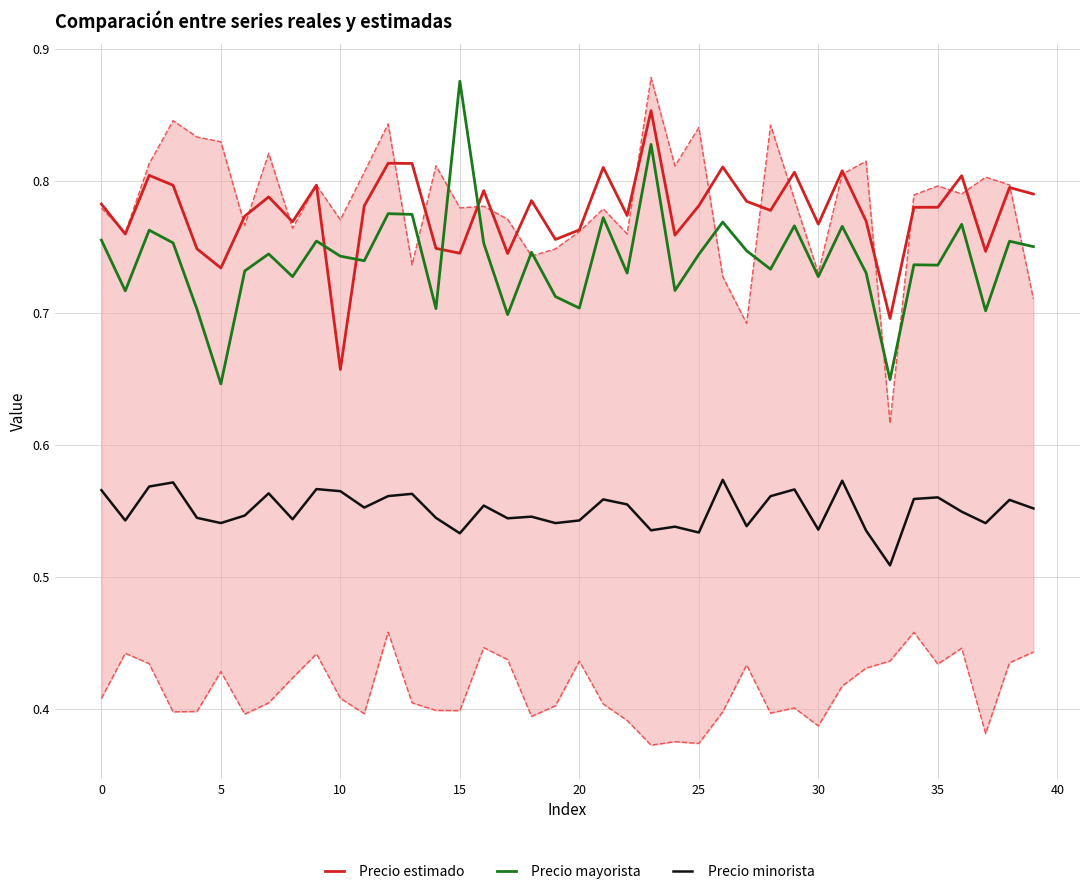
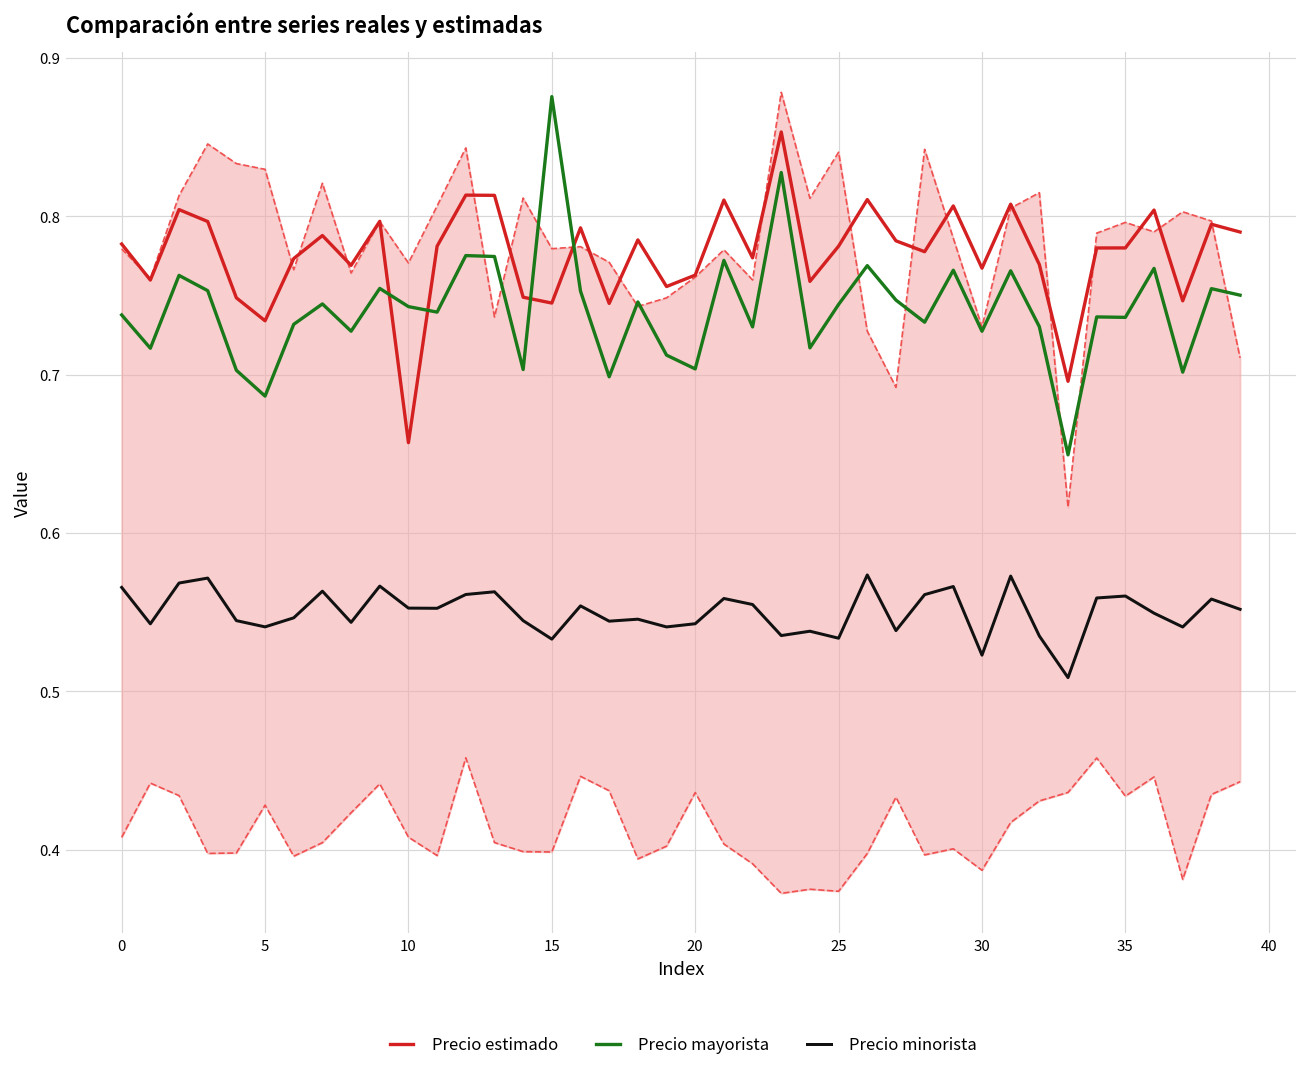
Precio mayorista, 0: 0.755 -> 0.738
Precio mayorista, 5: 0.646 -> 0.686
Precio minorista, 10: 0.565 -> 0.553
Precio minorista, 30: 0.536 -> 0.523
